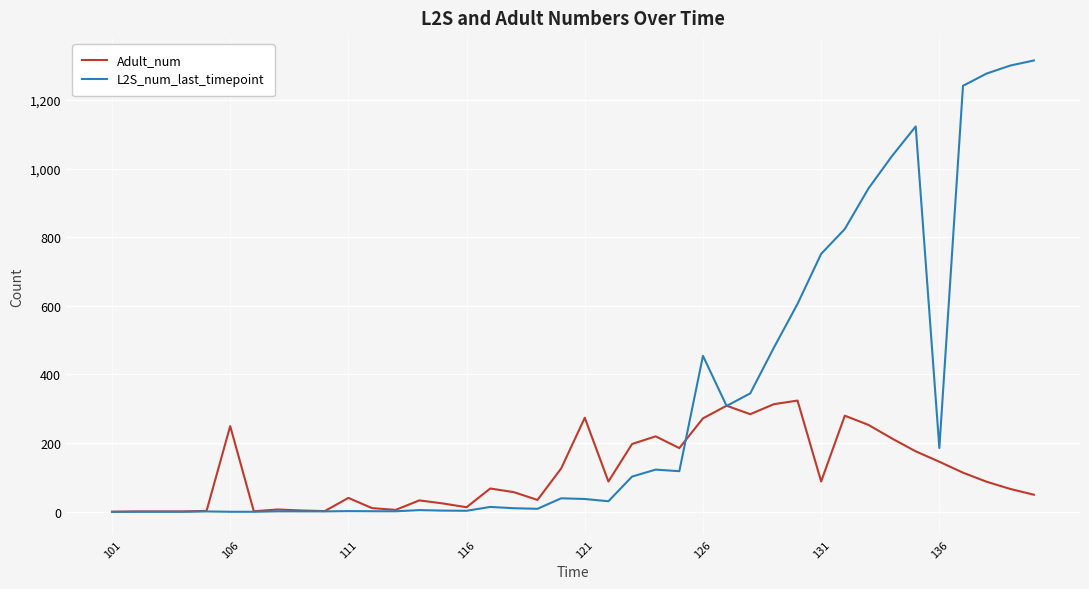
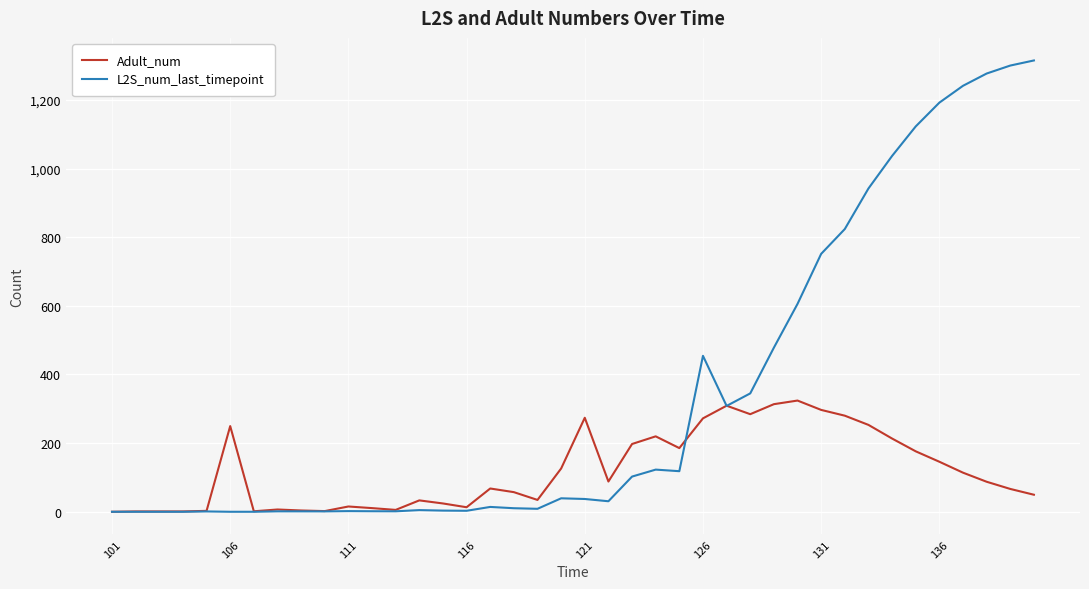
Adult_num, 111: 40 -> 20
Adult_num, 131: 90 -> 300
L2S_num_last_timepoint, 136: 190 -> 1,190
